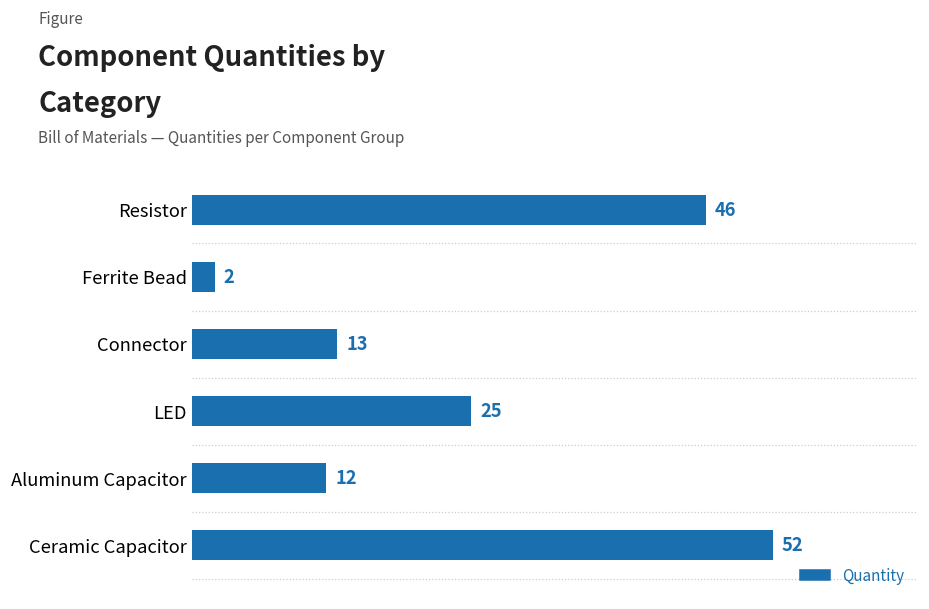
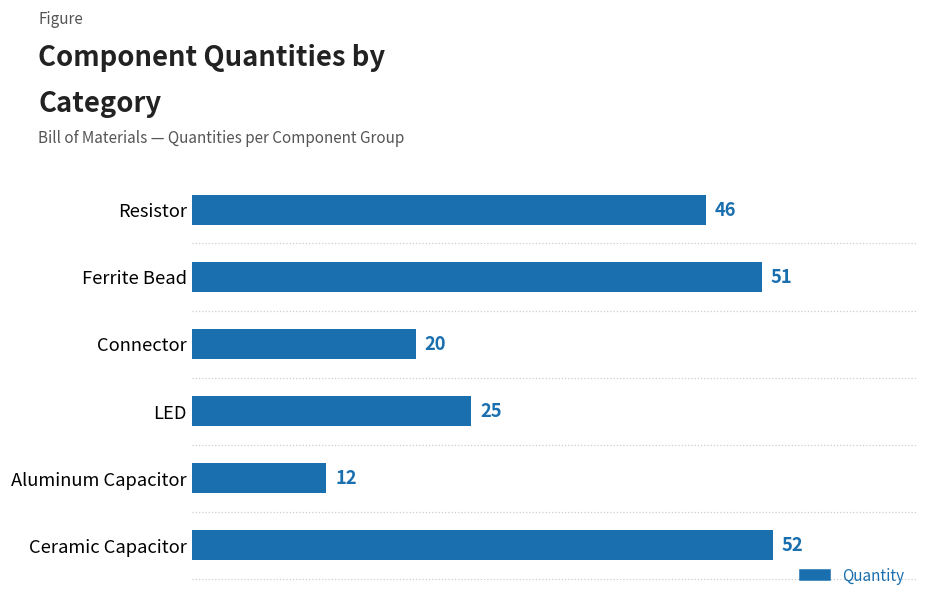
Ferrite Bead: 2 -> 51
Connector: 13 -> 20
